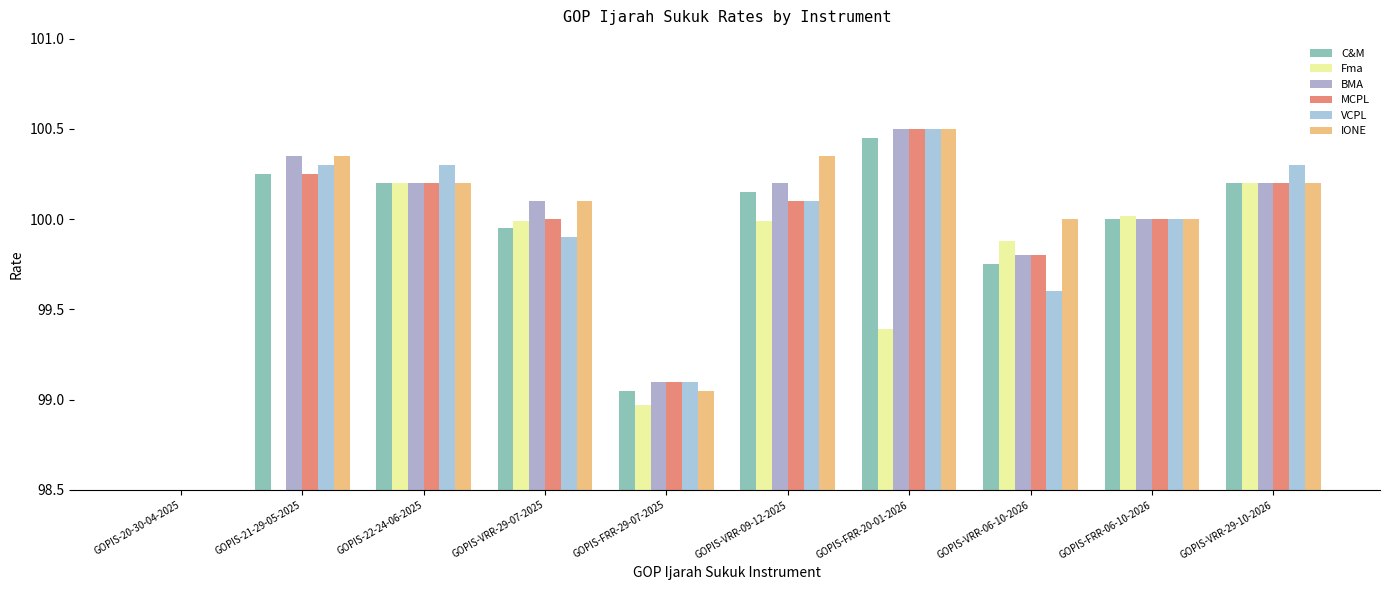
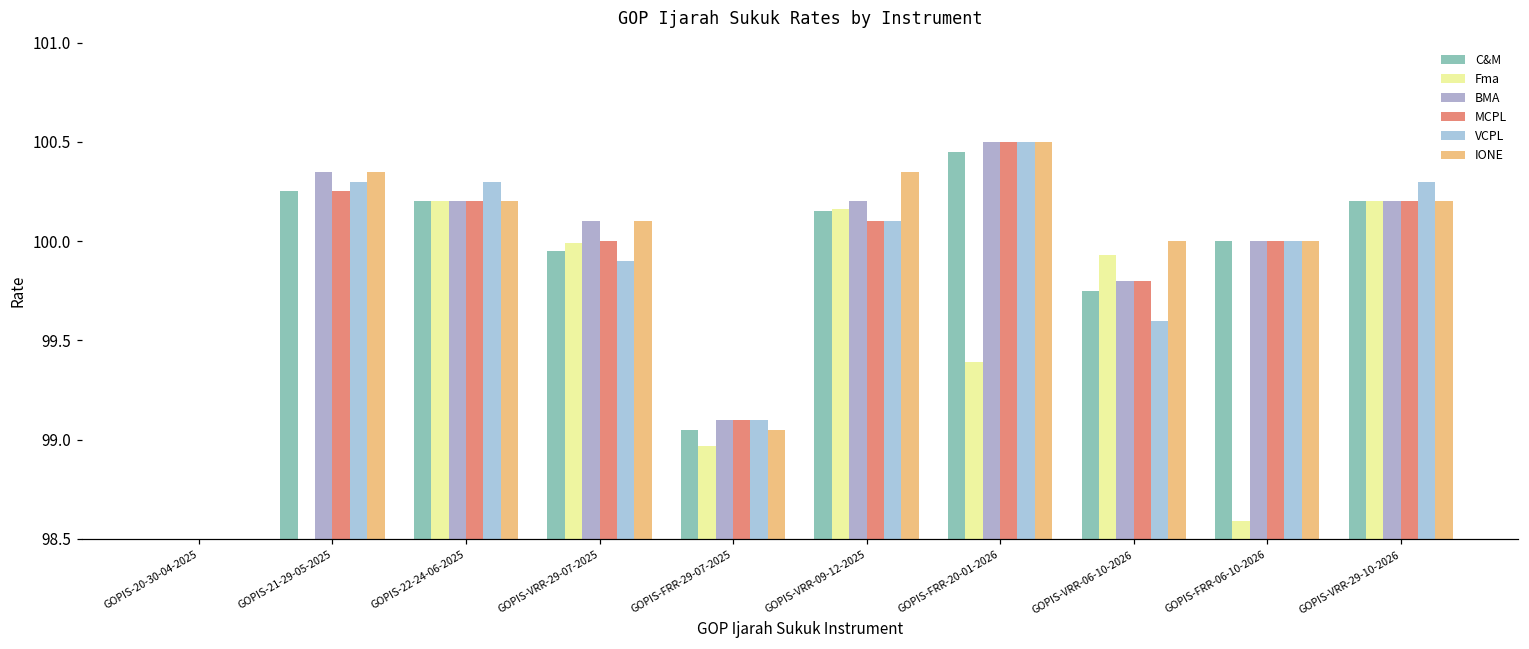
Fma, GOPIS-VRR-09-12-2025: 99.99 -> 100.16
Fma, GOPIS-VRR-06-10-2026: 99.88 -> 99.93
Fma, GOPIS-FRR-06-10-2026: 100.02 -> 98.59
